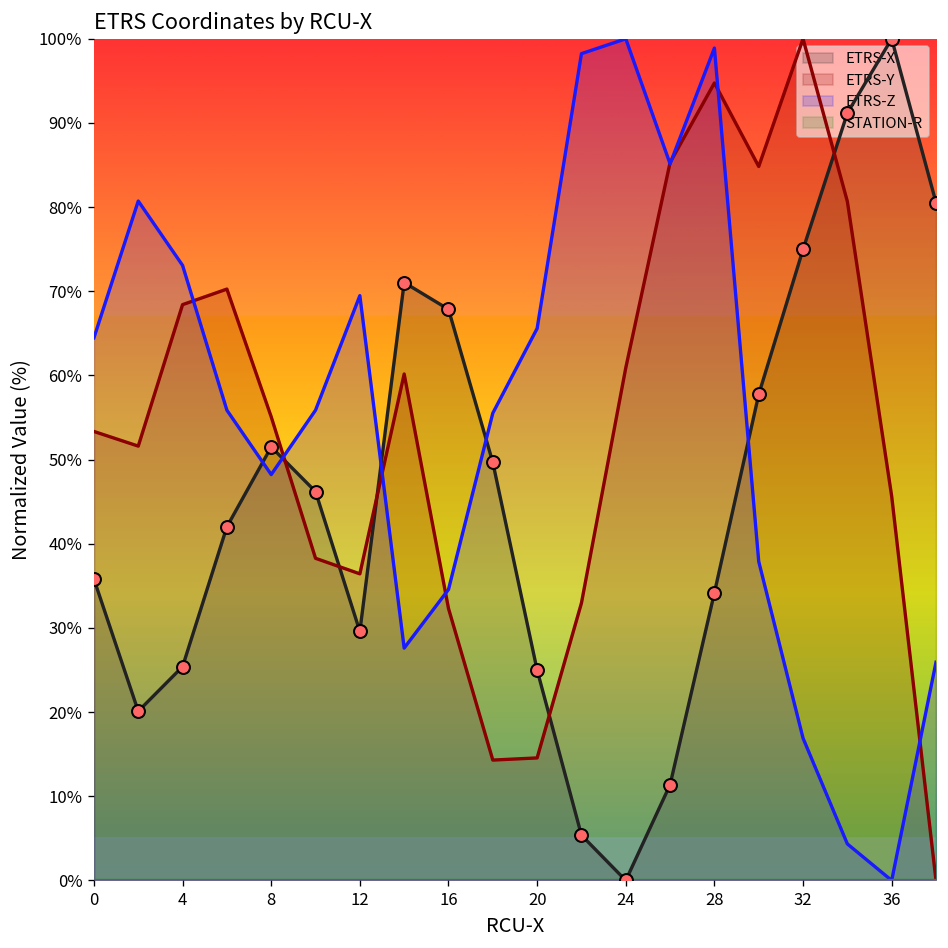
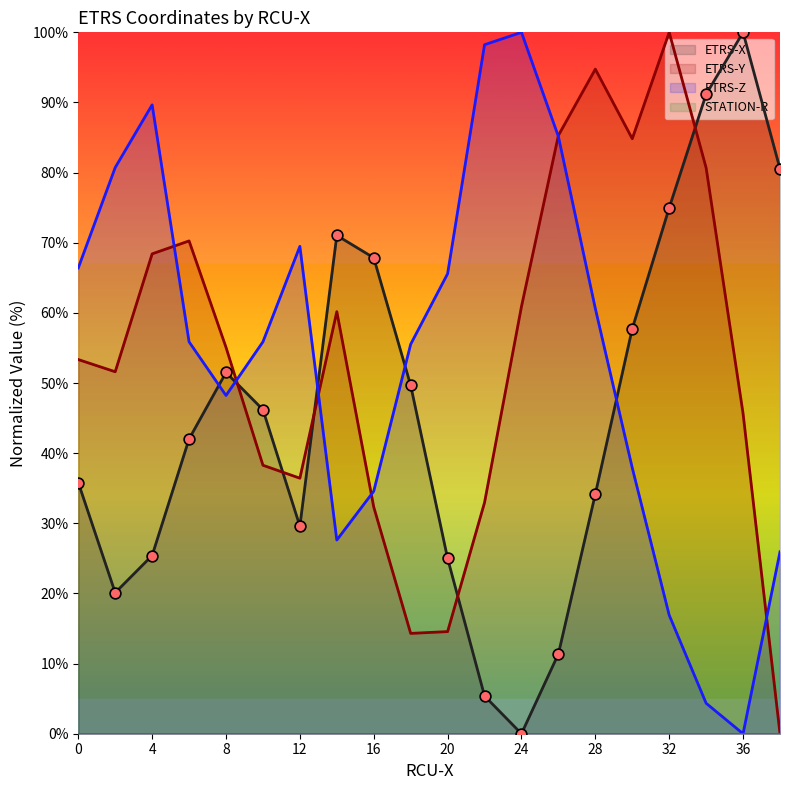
ETRS-Z, 0: 64% -> 66%
ETRS-Z, 4: 73% -> 90%
ETRS-Z, 28: 99% -> 61%
